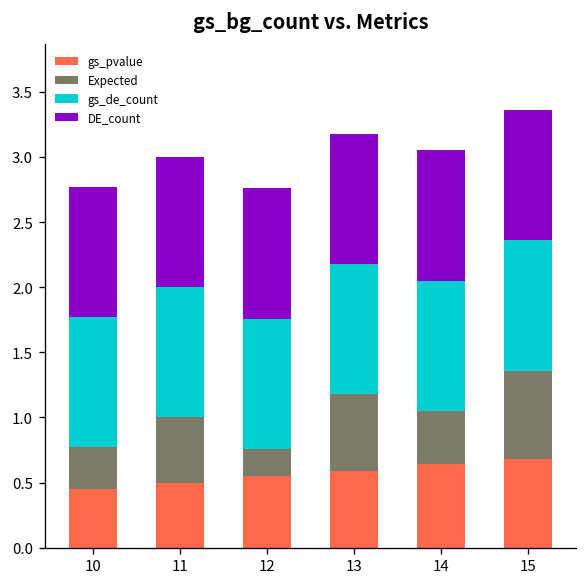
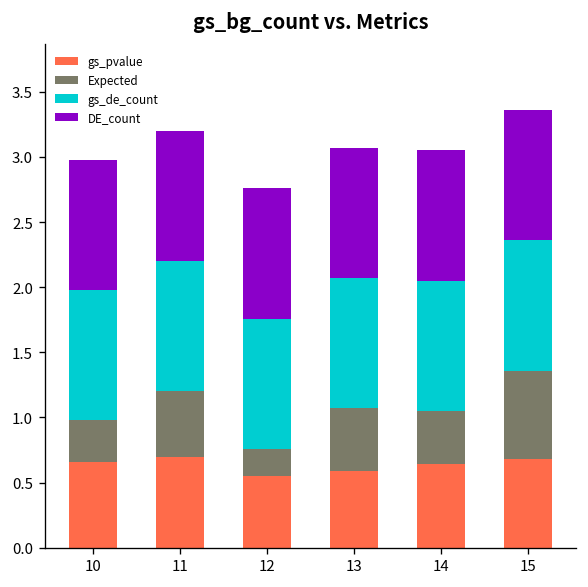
gs_pvalue, 10: 0.45 -> 0.66
gs_pvalue, 11: 0.5 -> 0.7
Expected, 13: 0.59 -> 0.48
